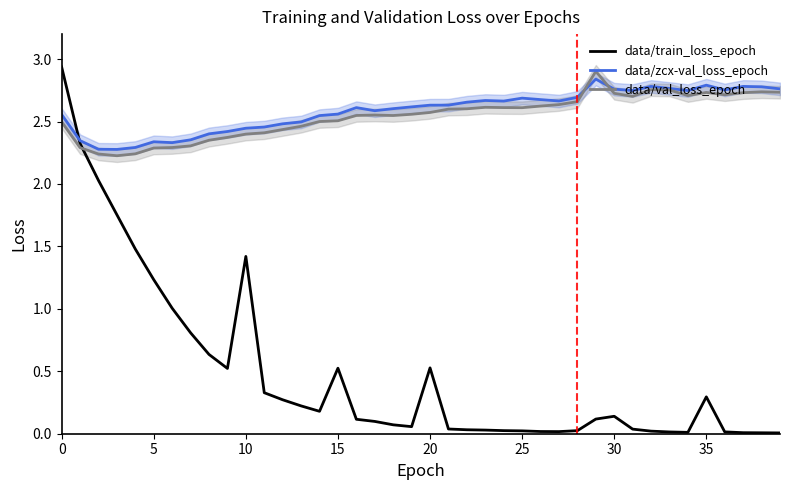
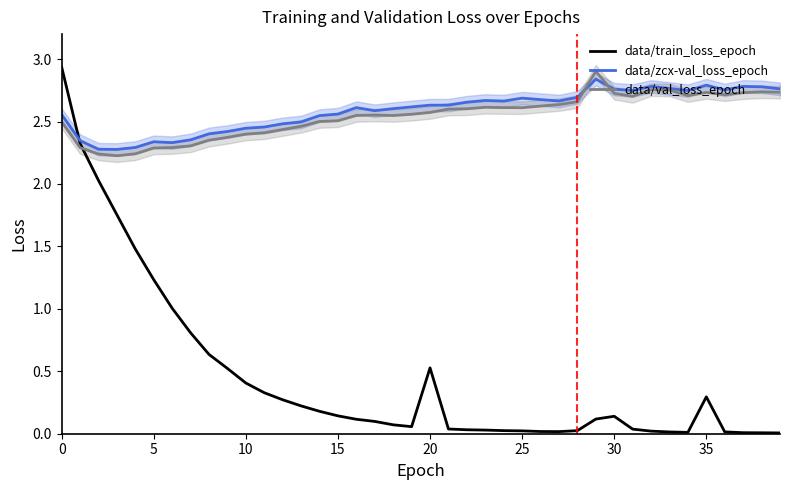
data/train_loss_epoch, 10: 1.42 -> 0.41
data/train_loss_epoch, 15: 0.52 -> 0.14
